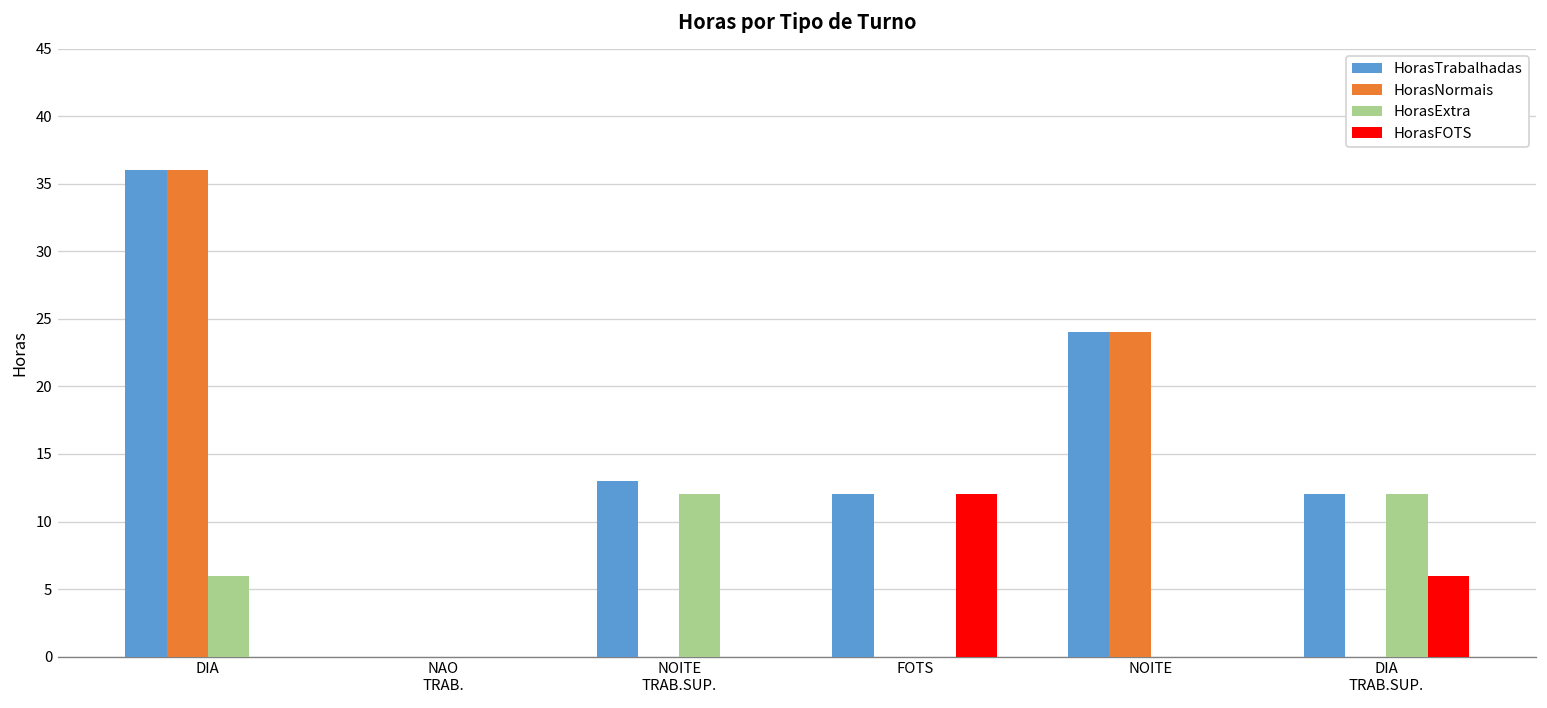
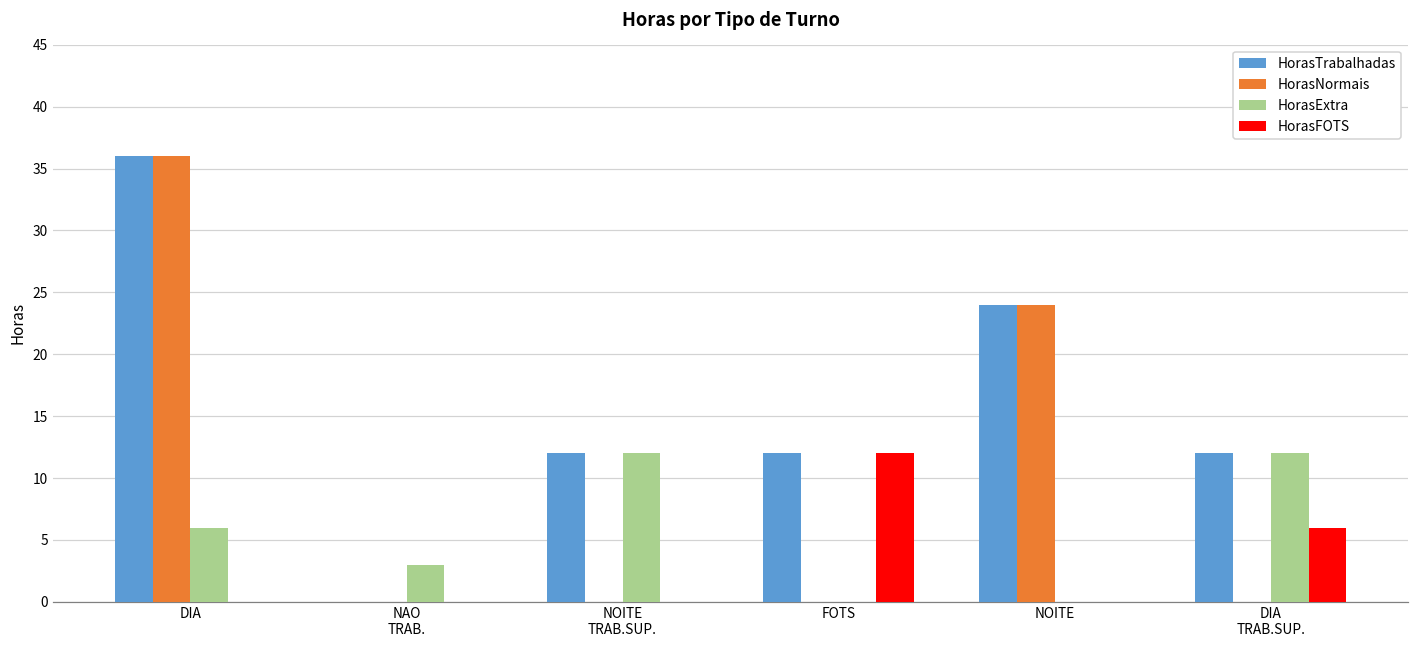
HorasExtra, NAO TRAB.: 0 -> 3
HorasTrabalhadas, NOITE TRAB.SUP.: 13 -> 12
